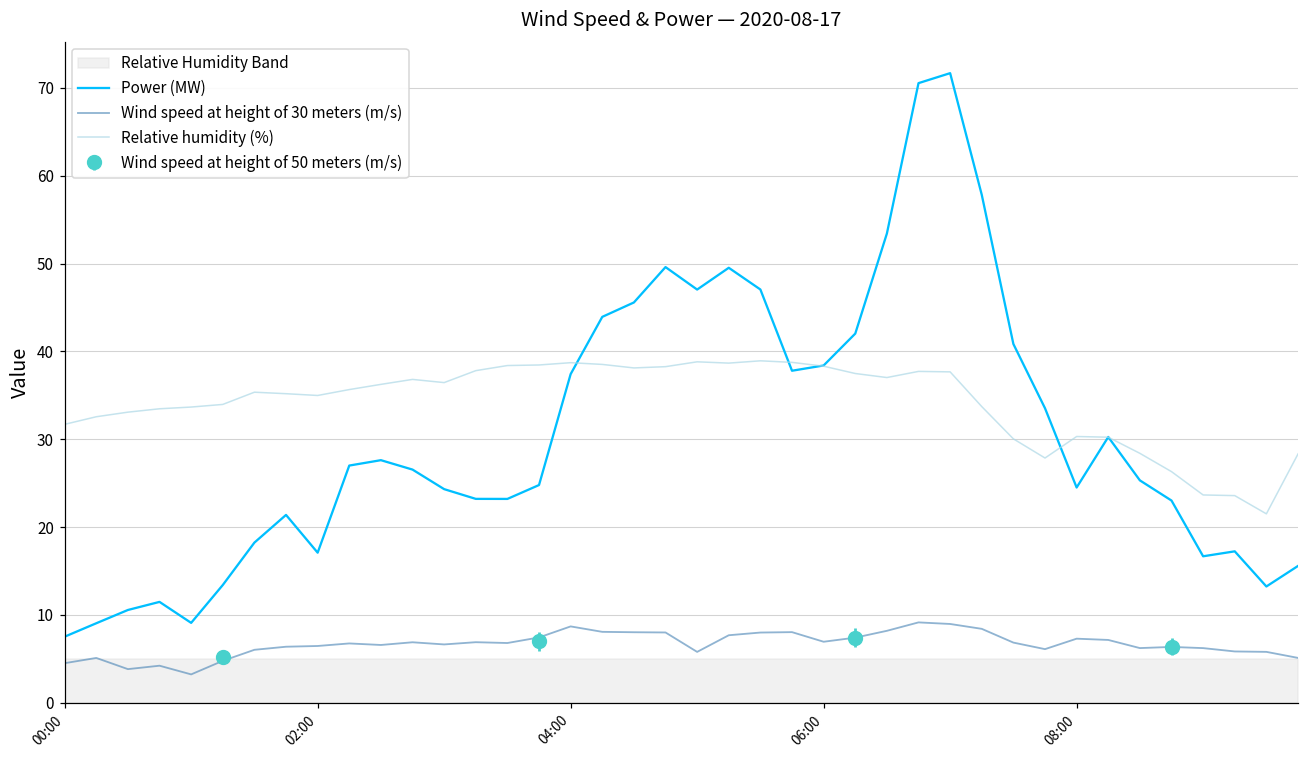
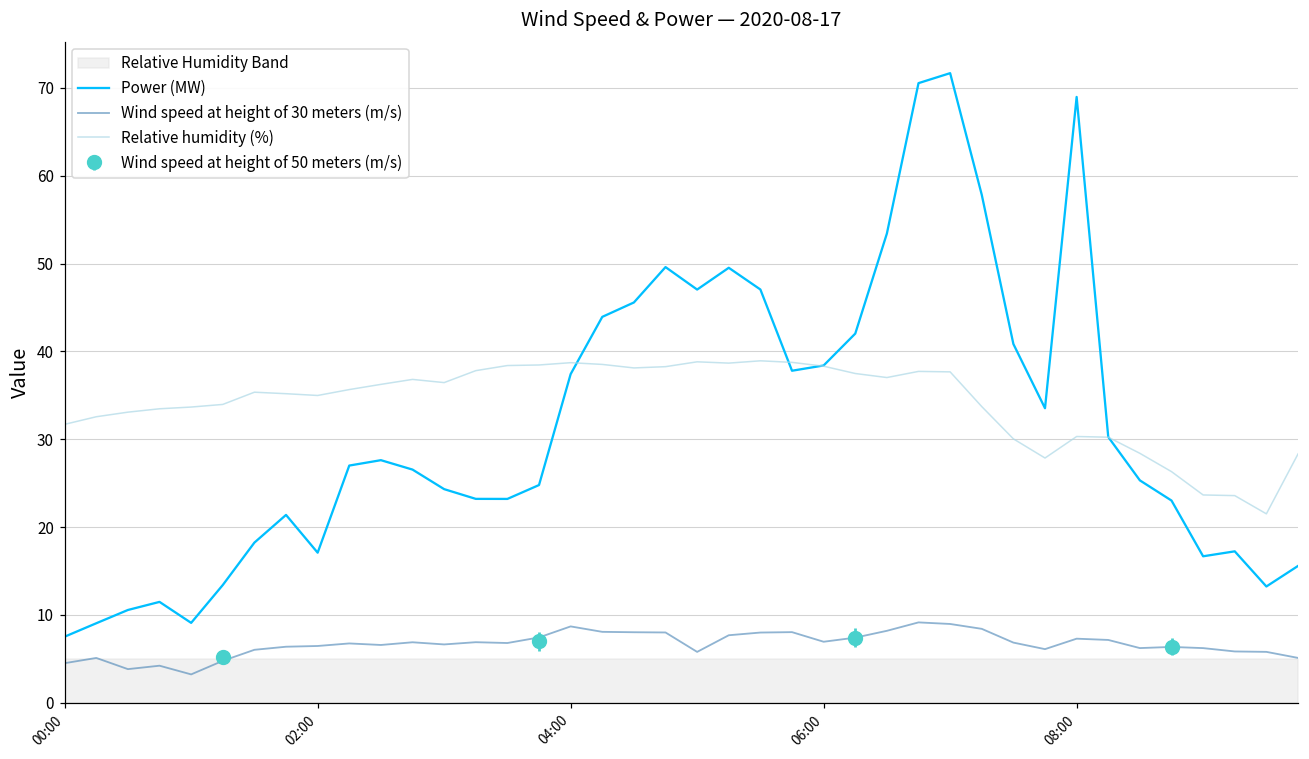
Power (MW), 08:00: 25 -> 69
